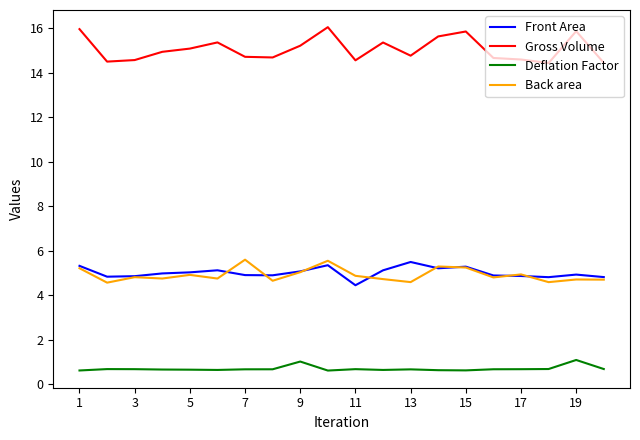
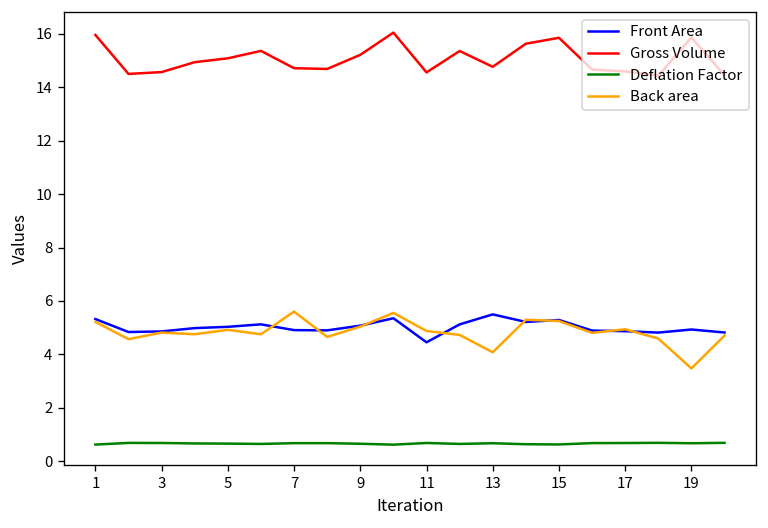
Deflation Factor, 9: 1.0 -> 0.6
Back area, 13: 4.6 -> 4.1
Deflation Factor, 19: 1.1 -> 0.7
Back area, 19: 4.7 -> 3.5
